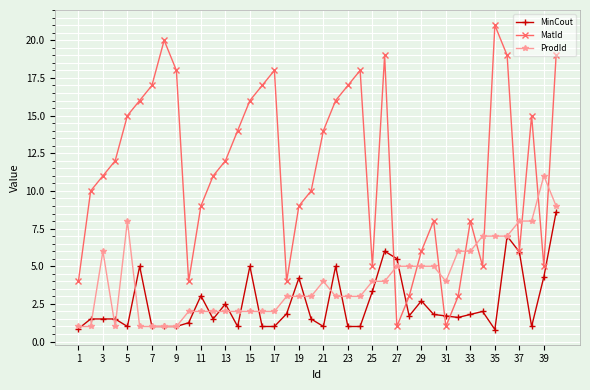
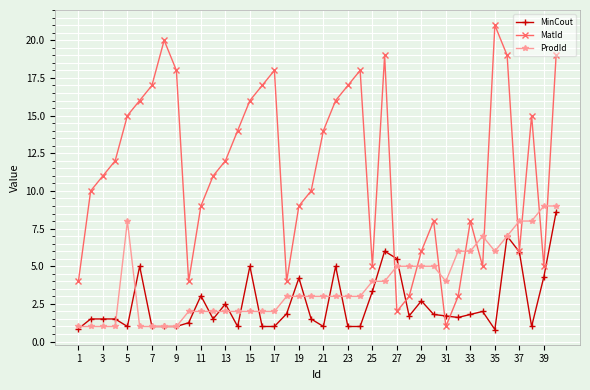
ProdId, 3: 6 -> 1
ProdId, 21: 4 -> 3
MatId, 27: 1 -> 2
ProdId, 35: 7 -> 6
ProdId, 39: 11 -> 9
